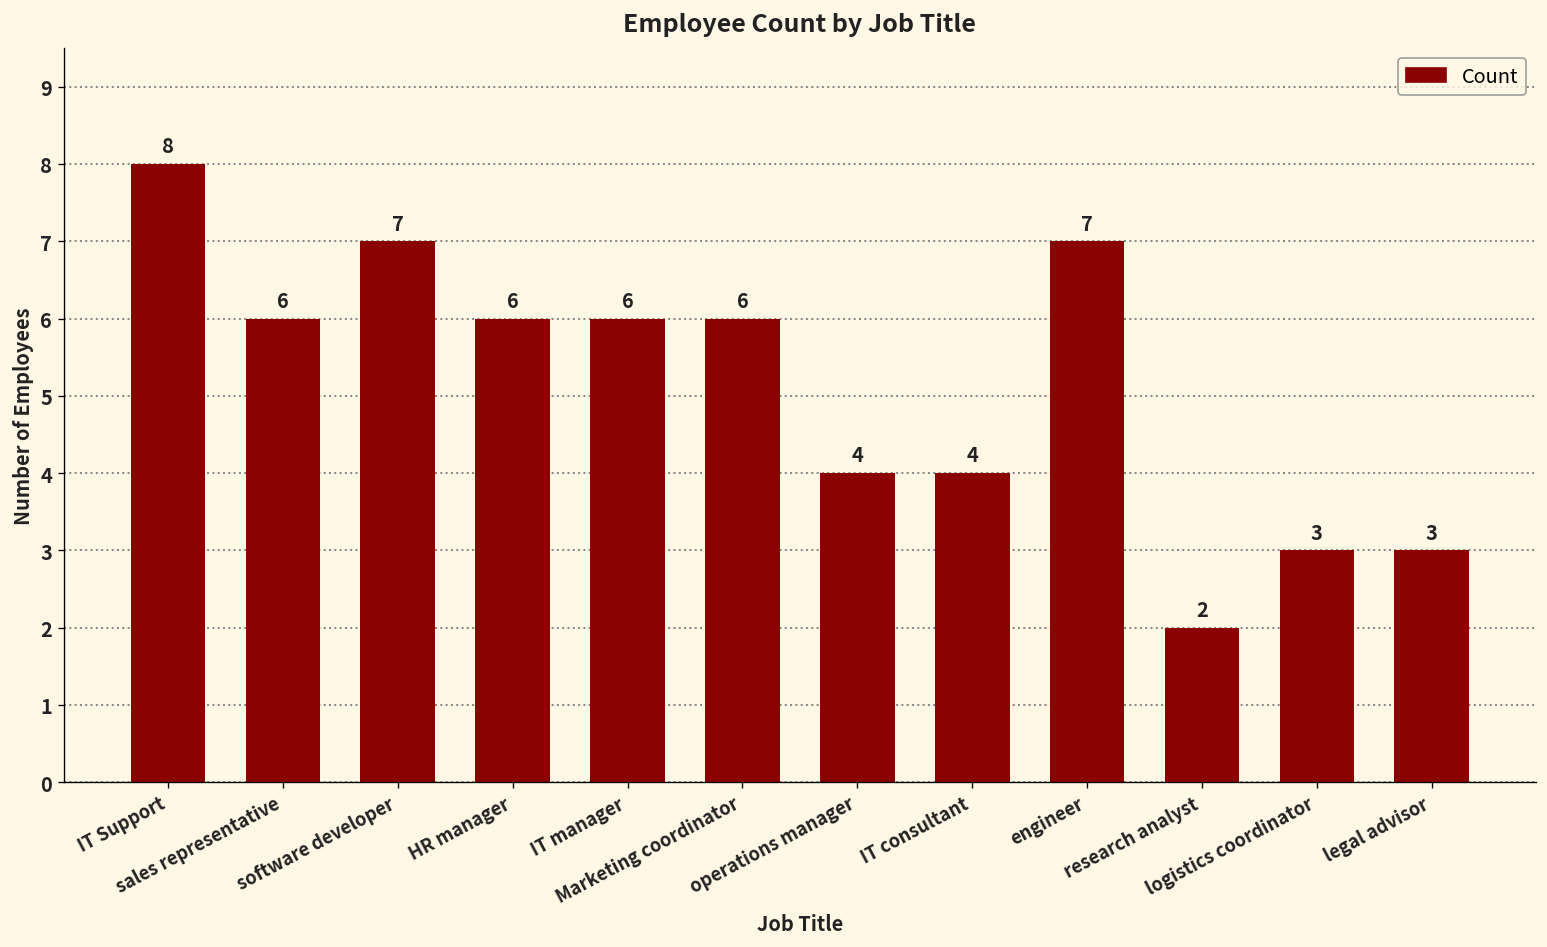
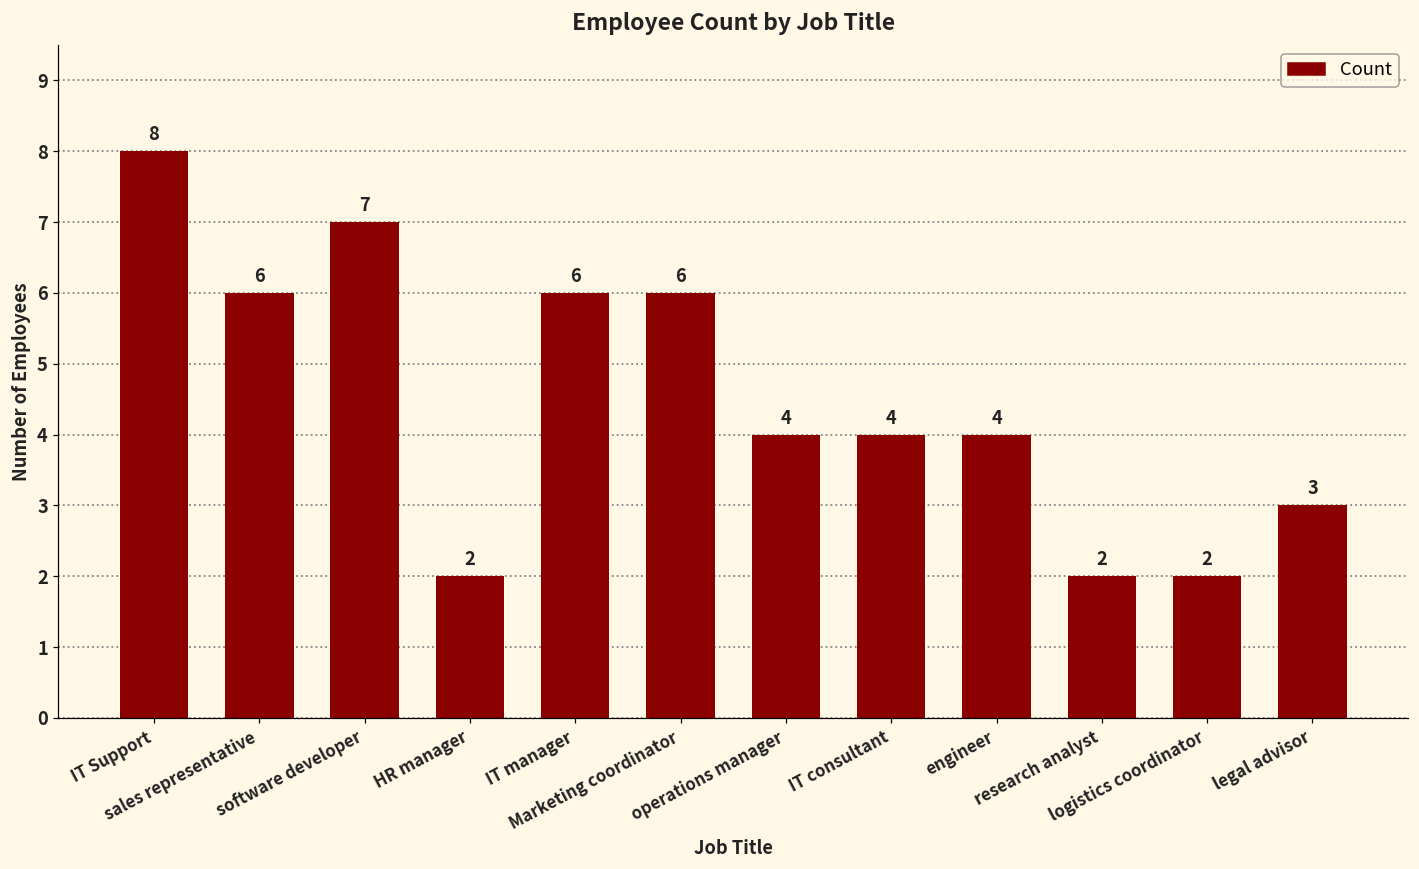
HR manager: 6 -> 2
engineer: 7 -> 4
logistics coordinator: 3 -> 2
